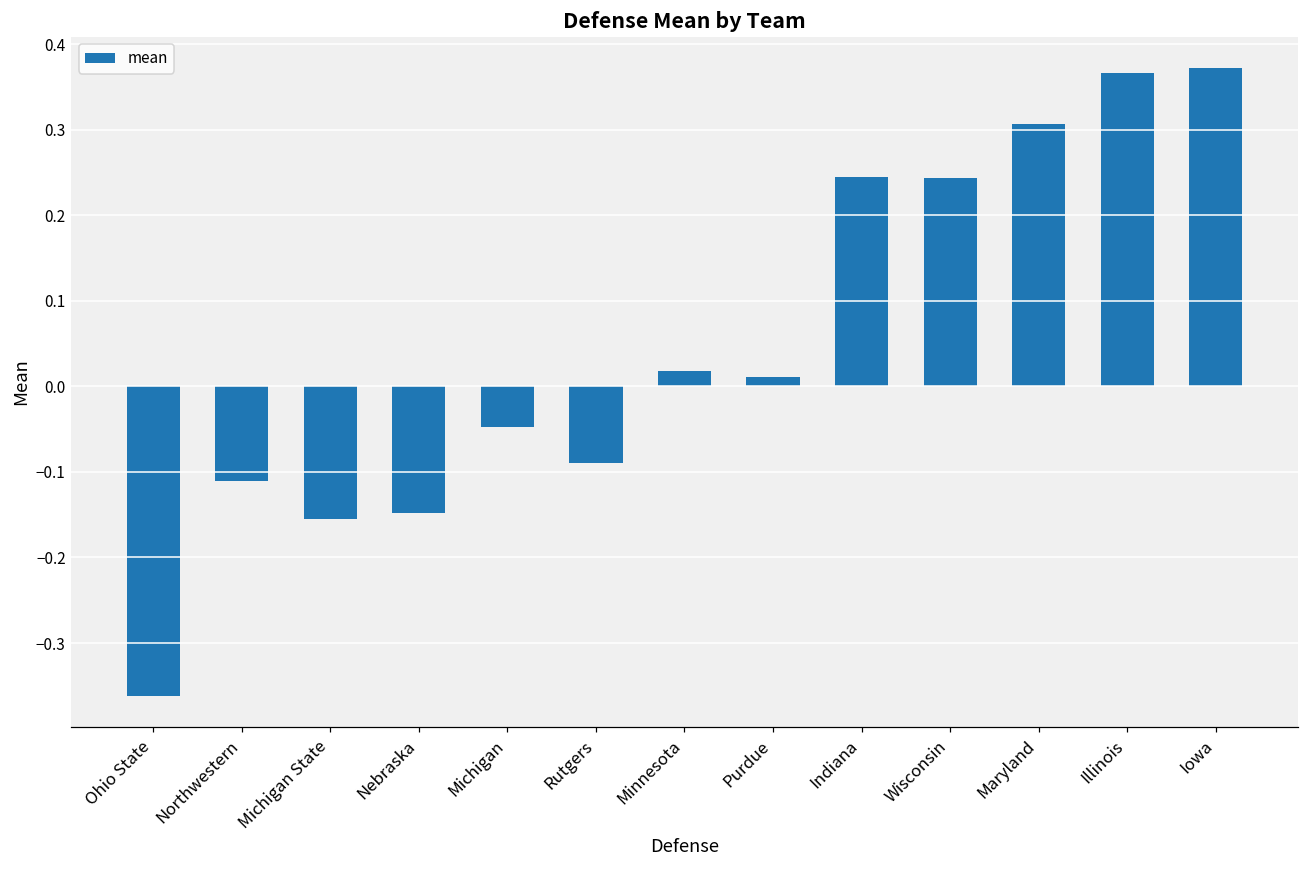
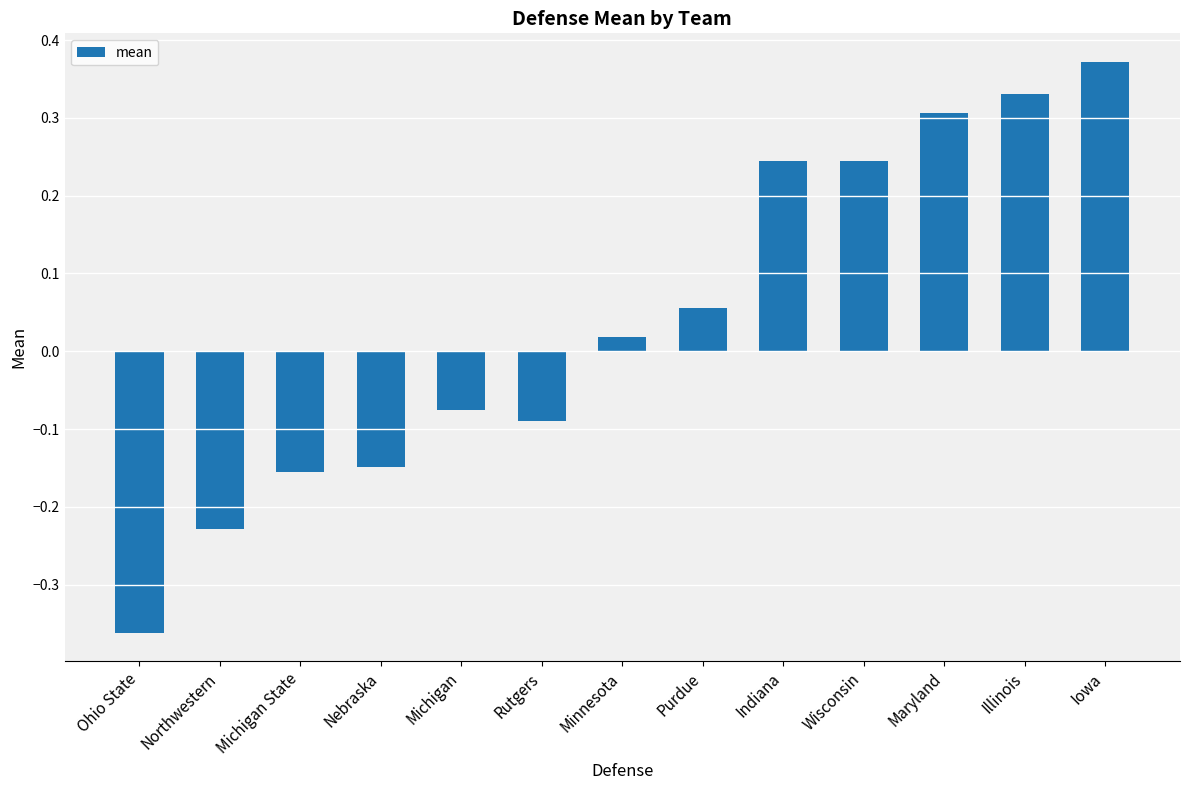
Northwestern: -0.11 -> -0.23
Michigan: -0.05 -> -0.07
Purdue: 0.01 -> 0.06
Illinois: 0.37 -> 0.33
